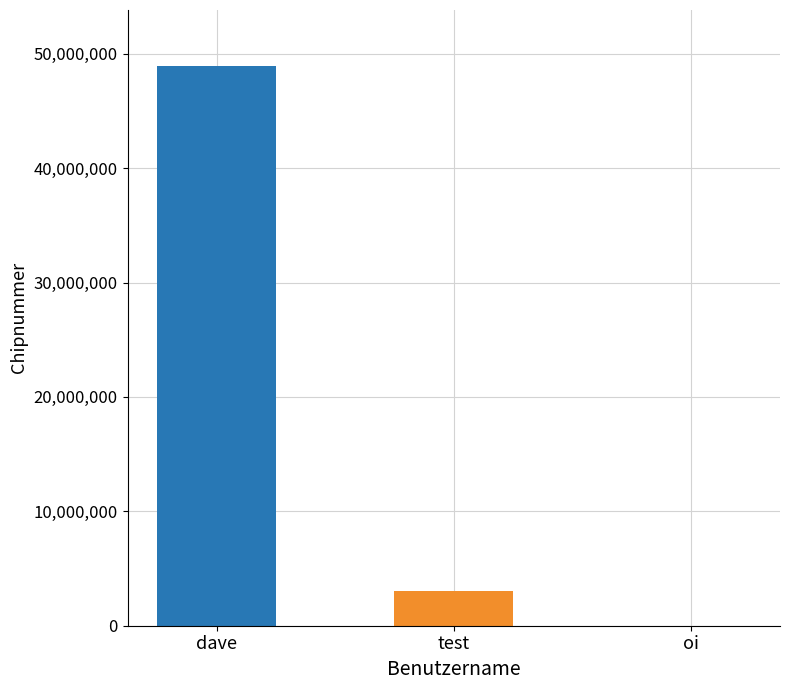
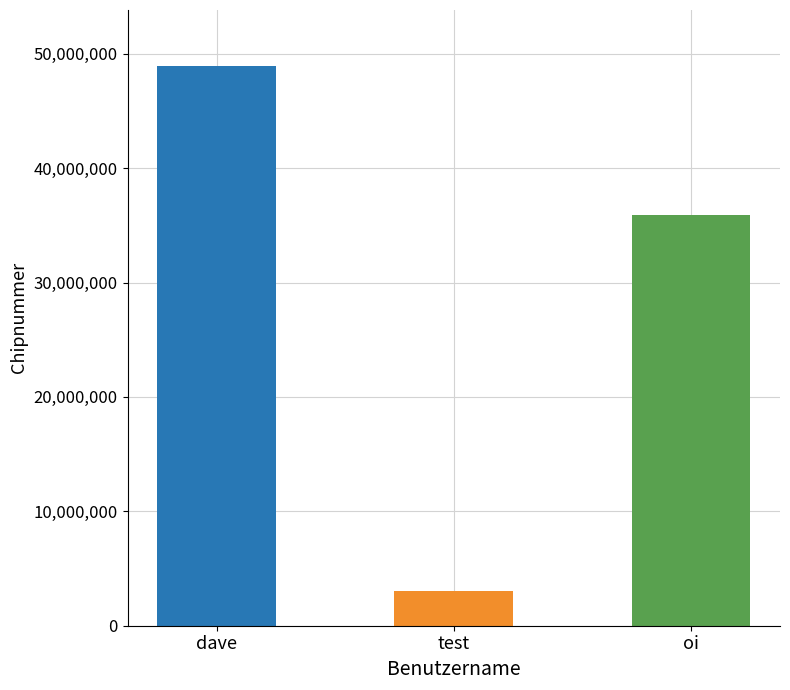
oi: 0 -> 35,900,000
